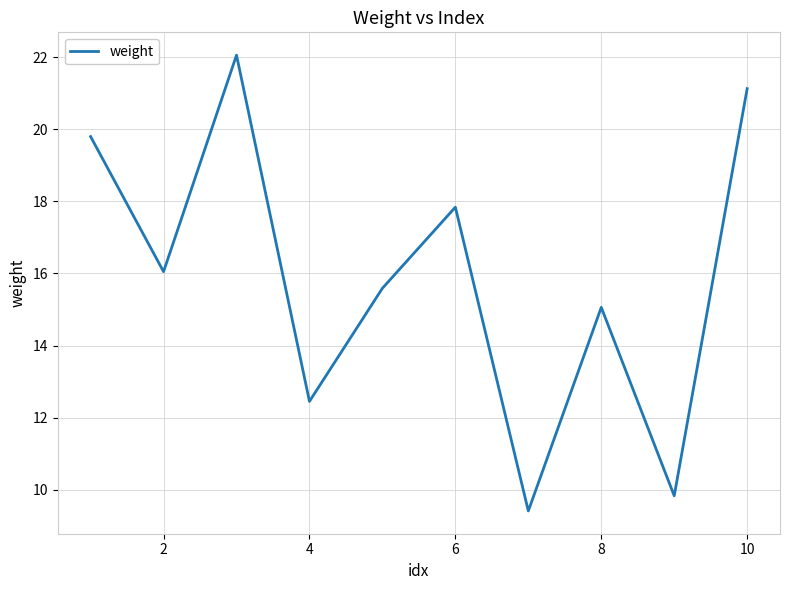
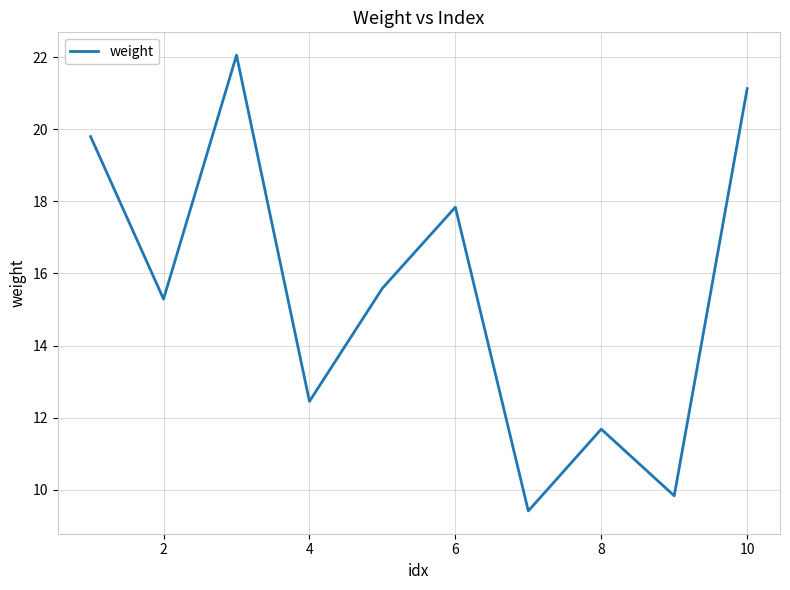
2: 16.1 -> 15.3
8: 15.1 -> 11.7
